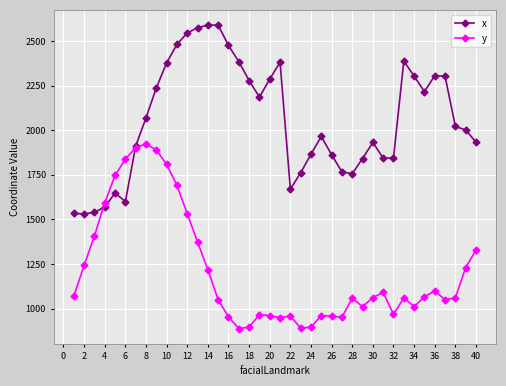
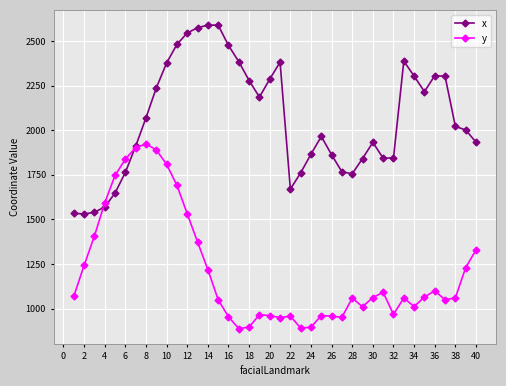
x, 6: 1600 -> 1760
